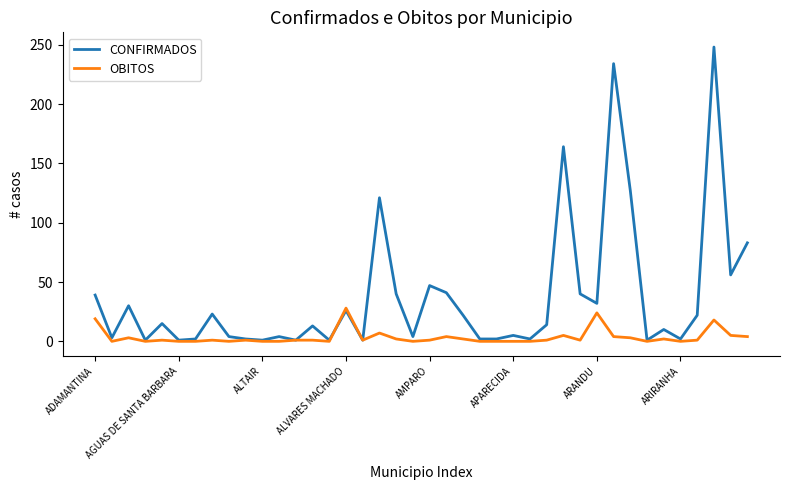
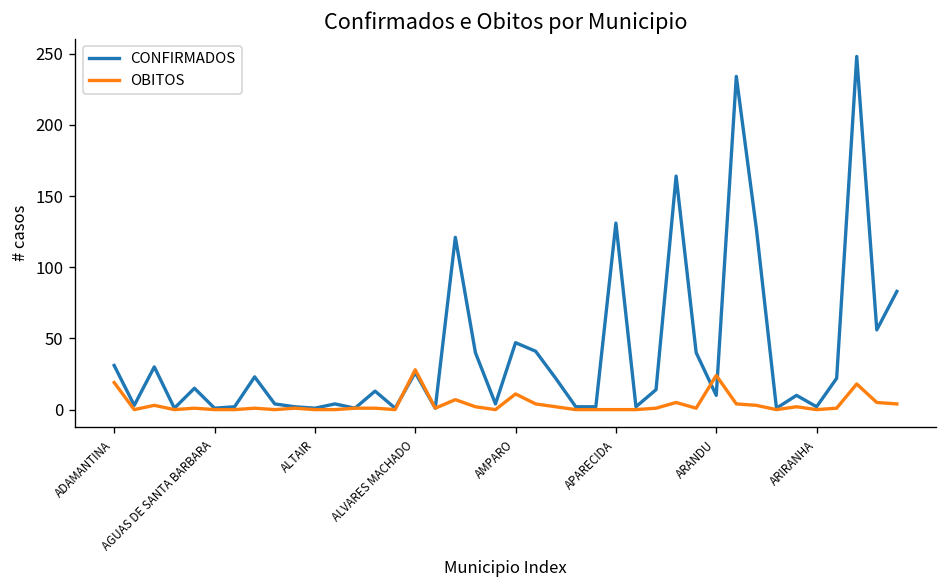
CONFIRMADOS, ADAMANTINA: 39 -> 31
OBITOS, AMPARO: 1 -> 11
CONFIRMADOS, APARECIDA: 5 -> 131
CONFIRMADOS, ARANDU: 32 -> 10
